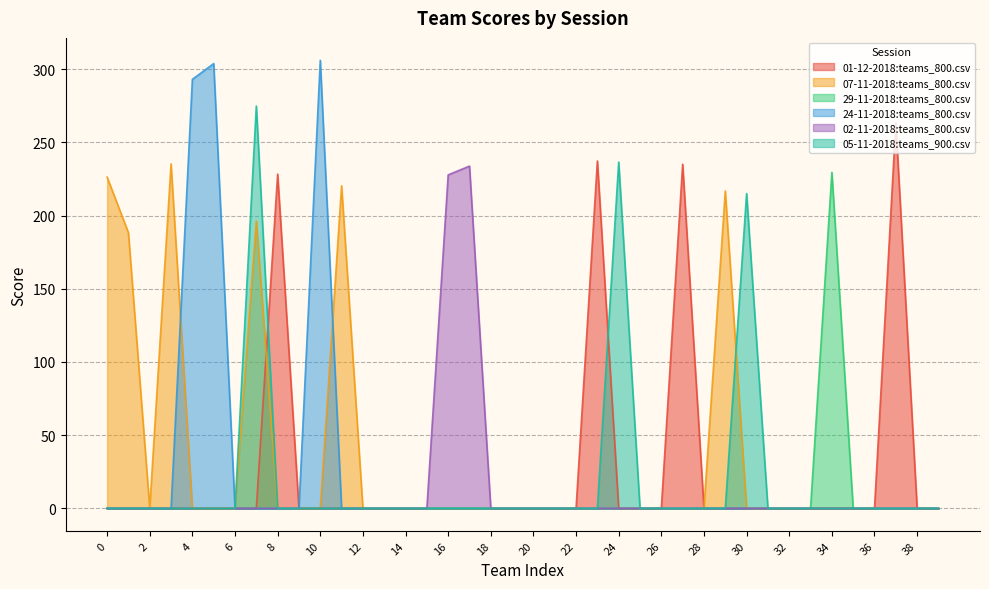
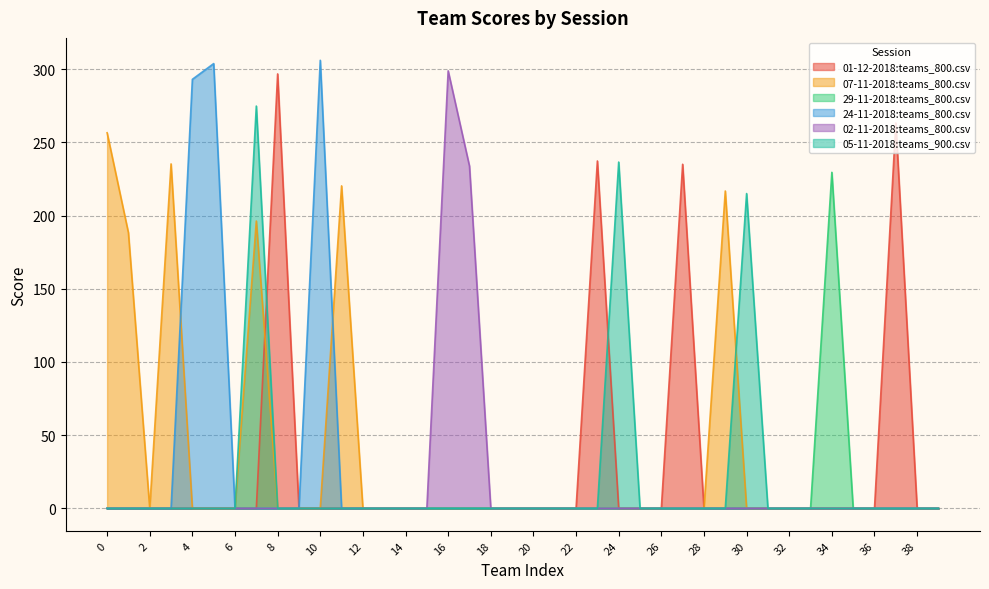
07-11-2018:teams_800.csv, 0: 226 -> 257
01-12-2018:teams_800.csv, 8: 228 -> 297
02-11-2018:teams_800.csv, 16: 228 -> 299
